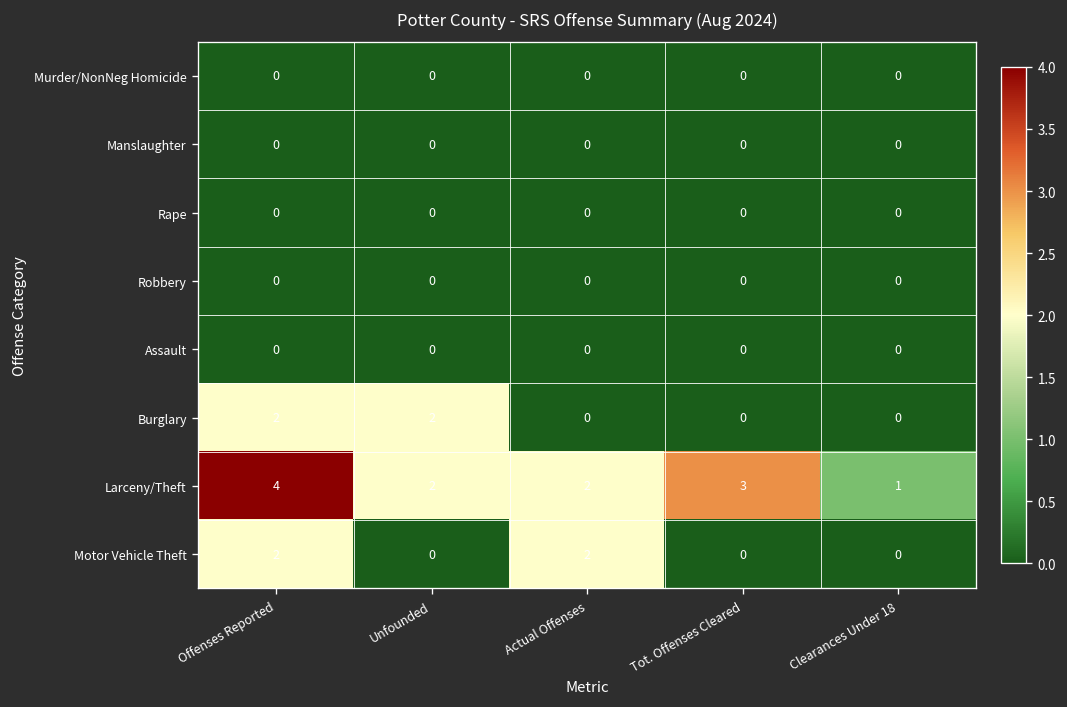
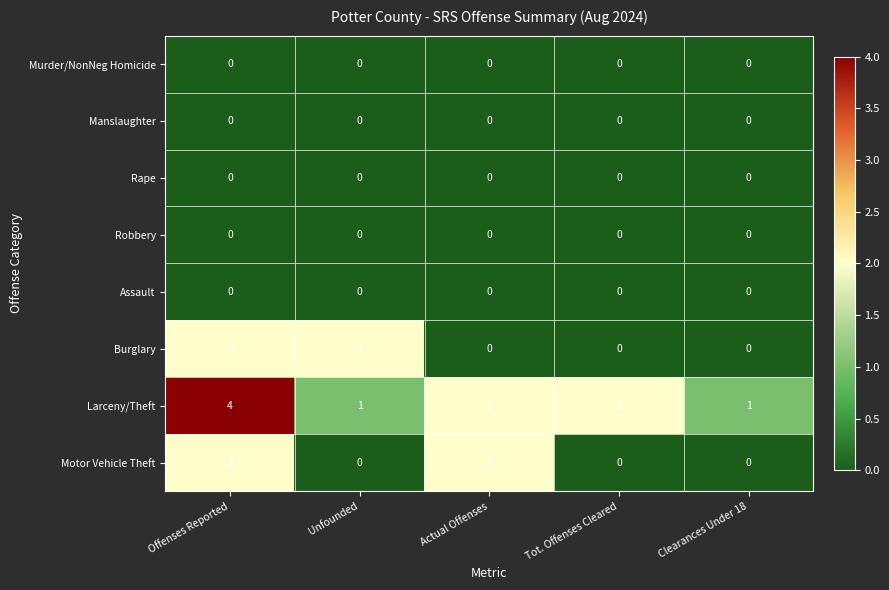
Larceny/Theft, Unfounded: 2 -> 1
Larceny/Theft, Tot. Offenses Cleared: 3 -> 2
